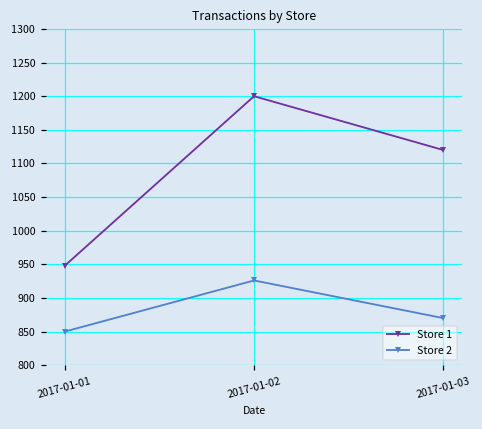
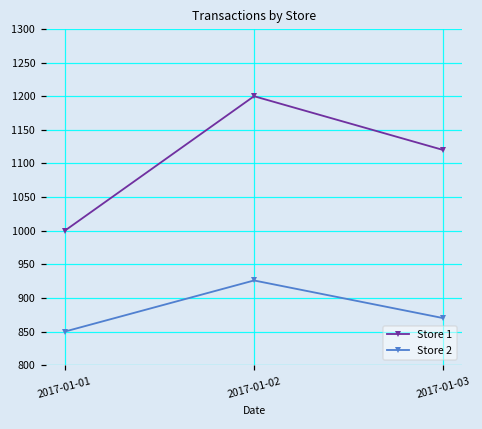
Store 1, 2017-01-01: 950 -> 1000
